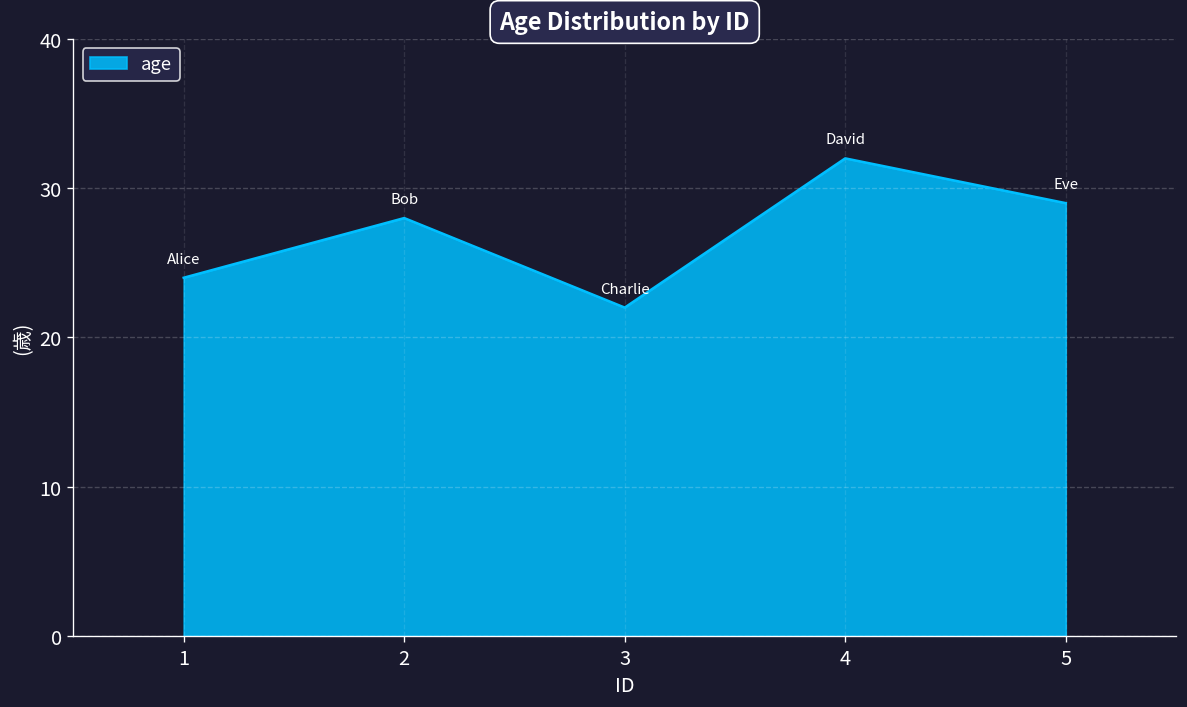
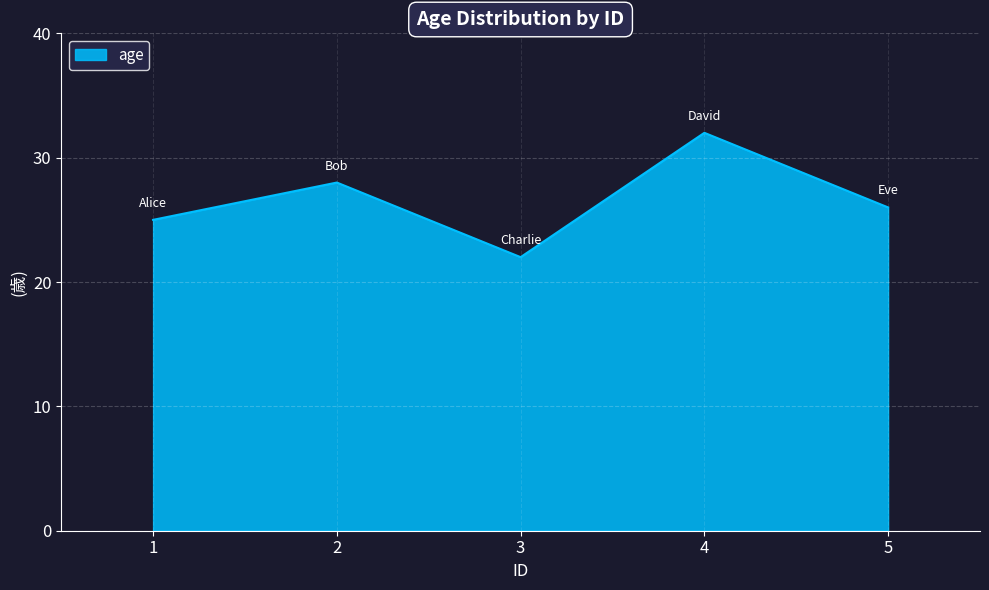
1: 24 -> 25
5: 29 -> 26
